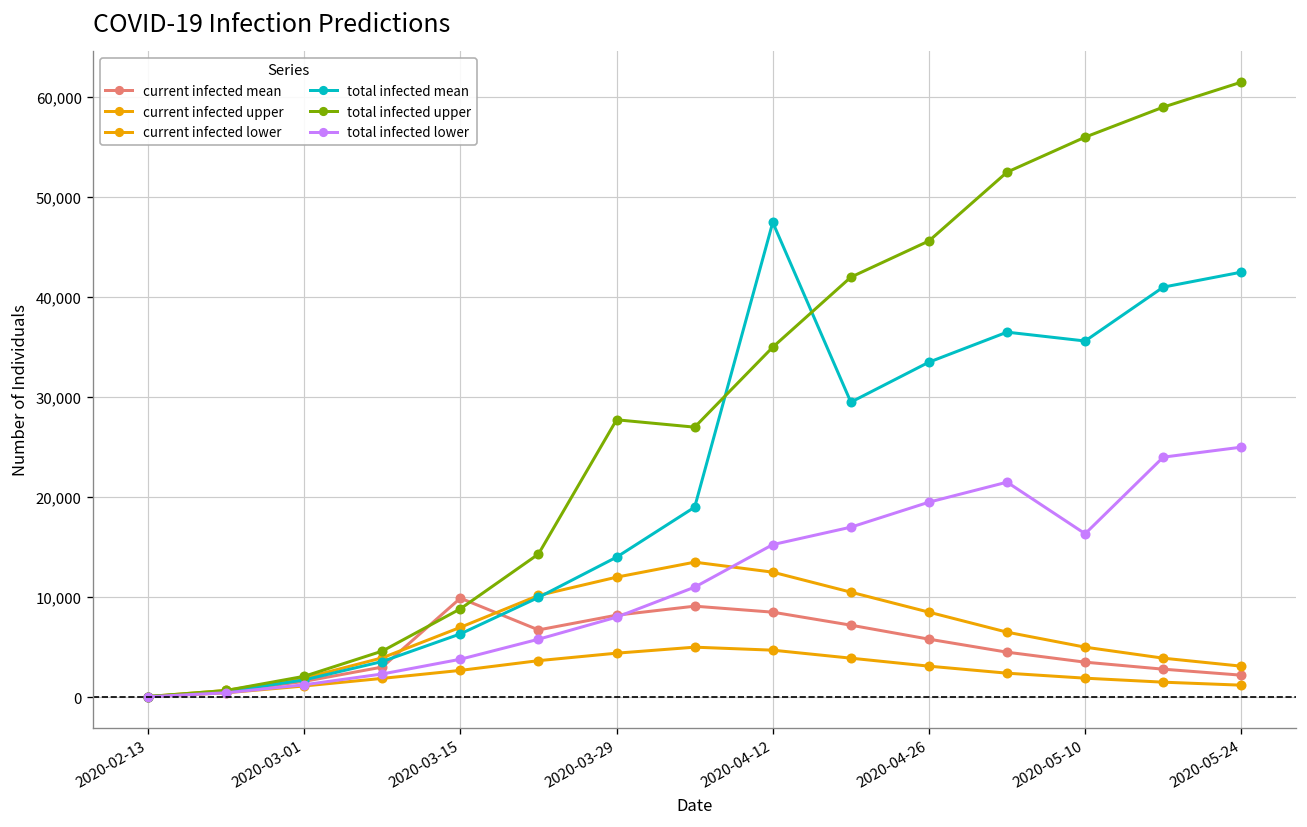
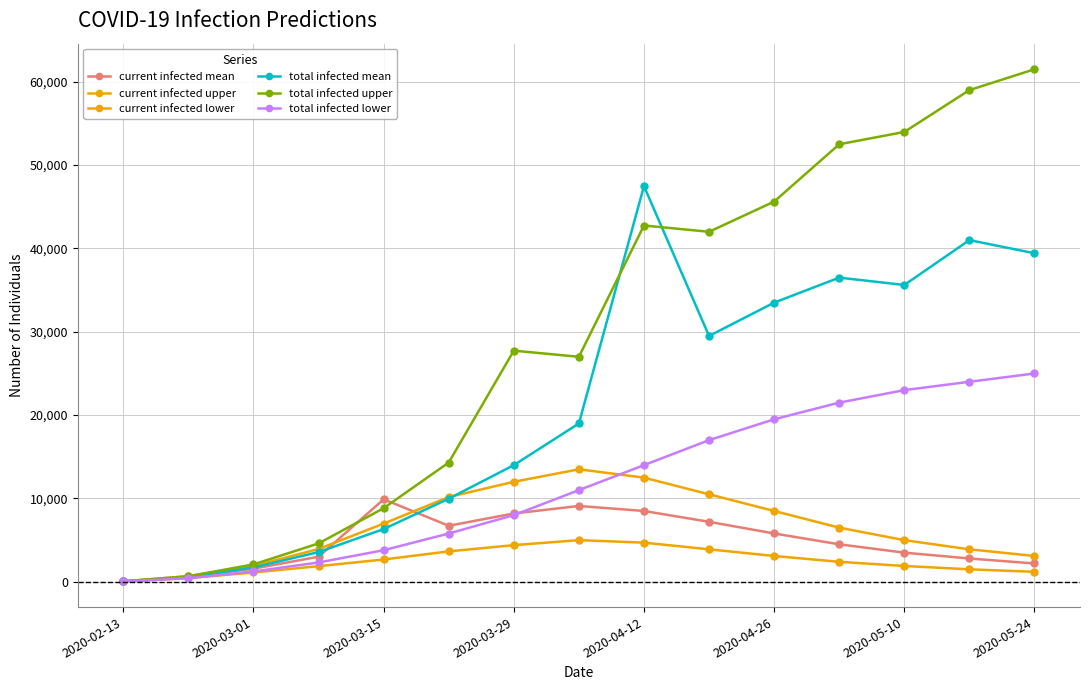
total infected upper, 2020-04-12: 35,000 -> 43,000
total infected lower, 2020-04-12: 15,000 -> 14,000
total infected upper, 2020-05-10: 56,000 -> 54,000
total infected lower, 2020-05-10: 16,000 -> 23,000
total infected mean, 2020-05-24: 43,000 -> 39,000
